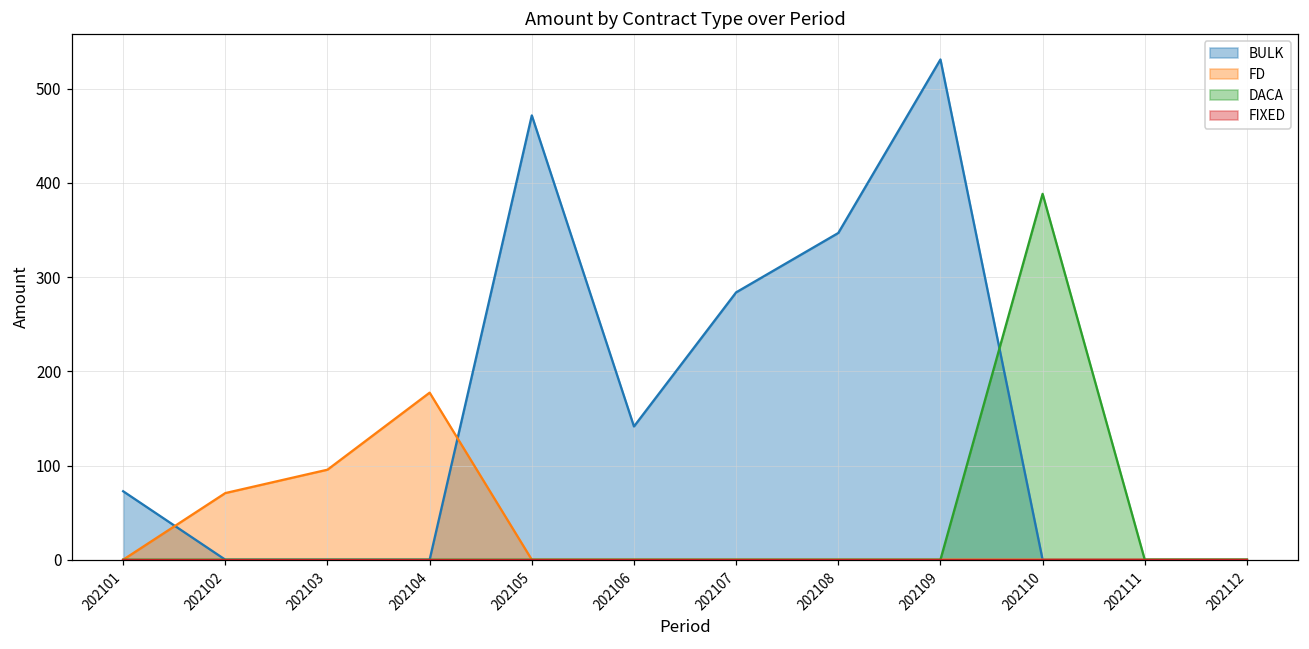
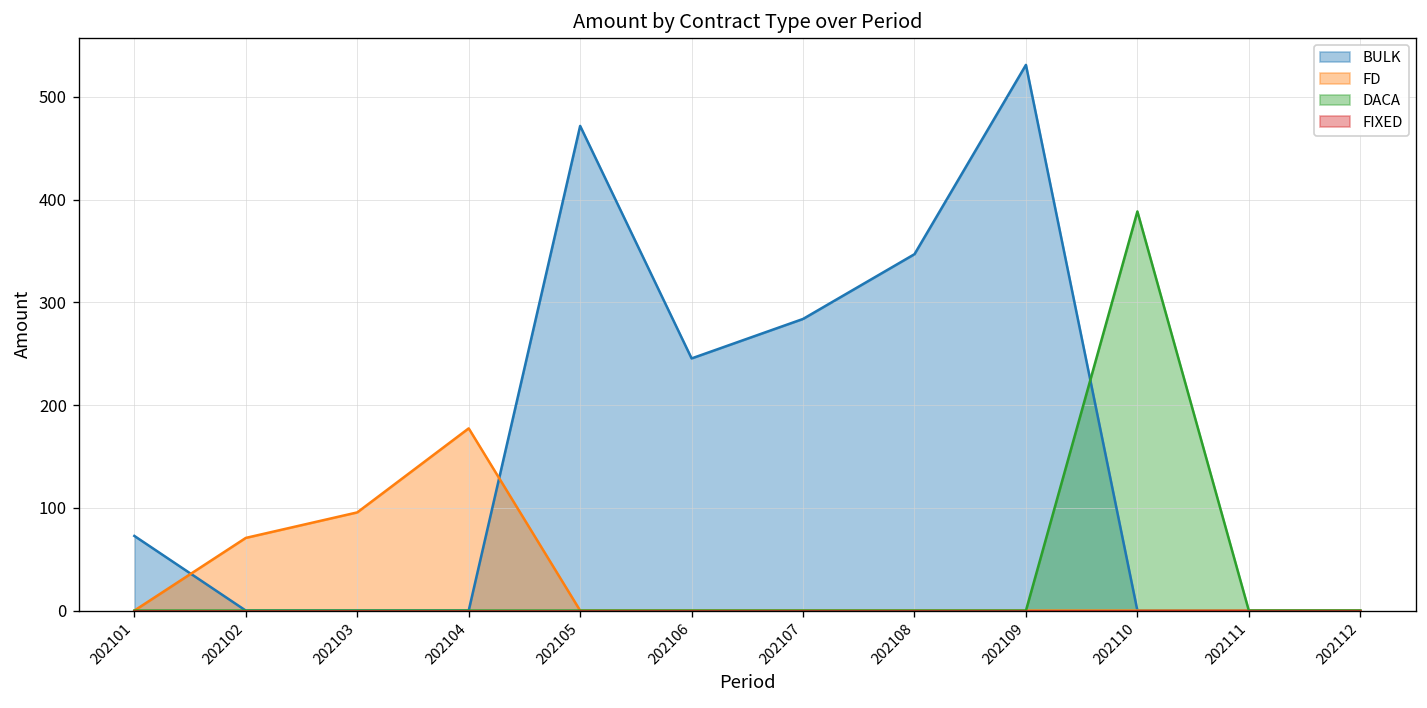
BULK, 202106: 140 -> 250
